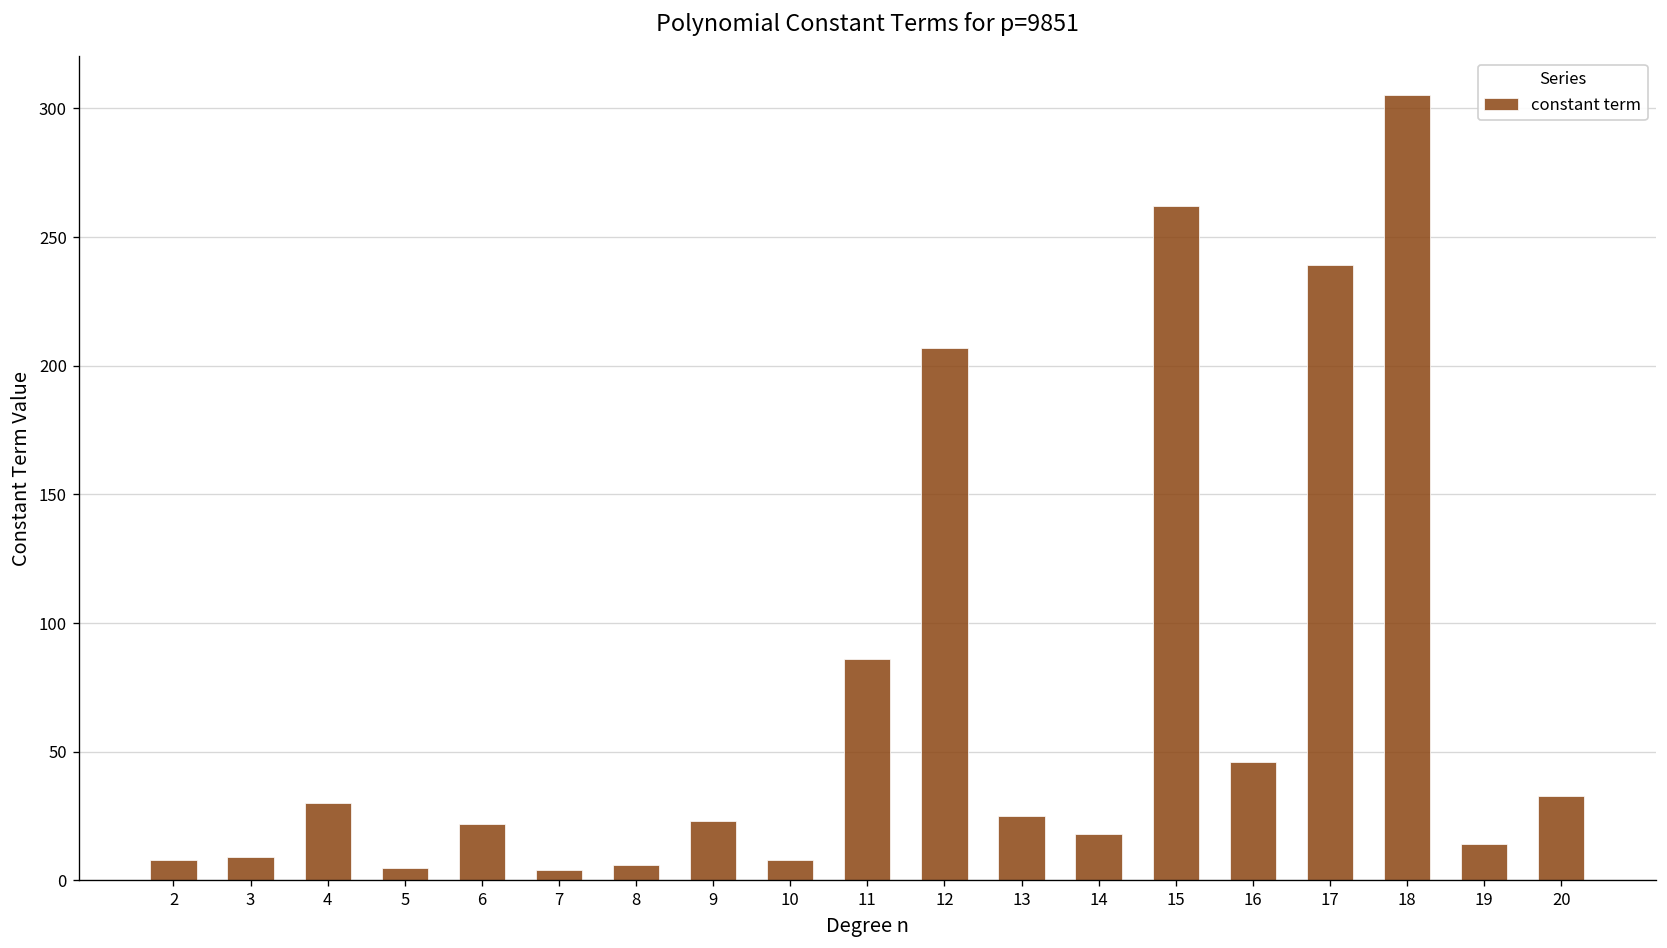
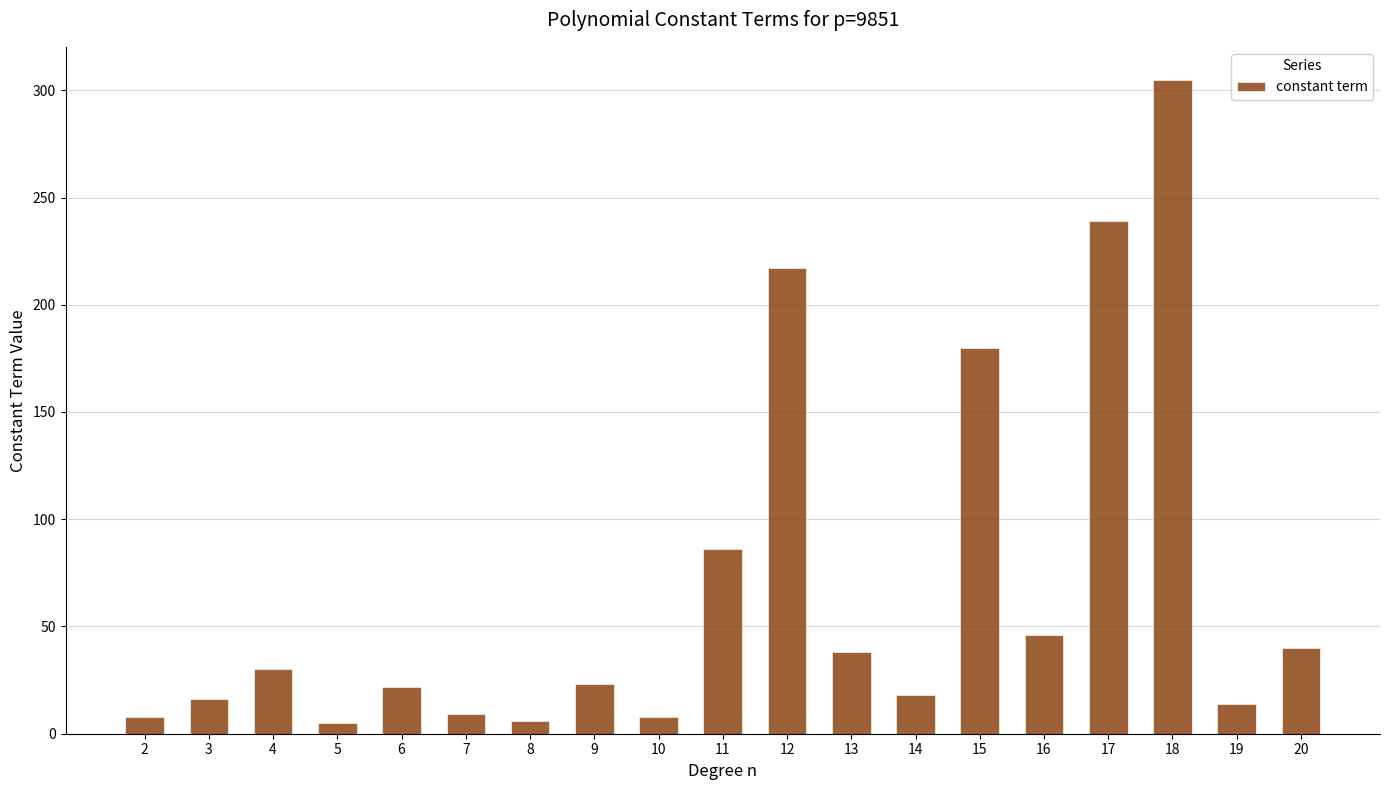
3: 9 -> 16
7: 4 -> 9
12: 207 -> 217
13: 25 -> 38
15: 262 -> 180
20: 33 -> 40
